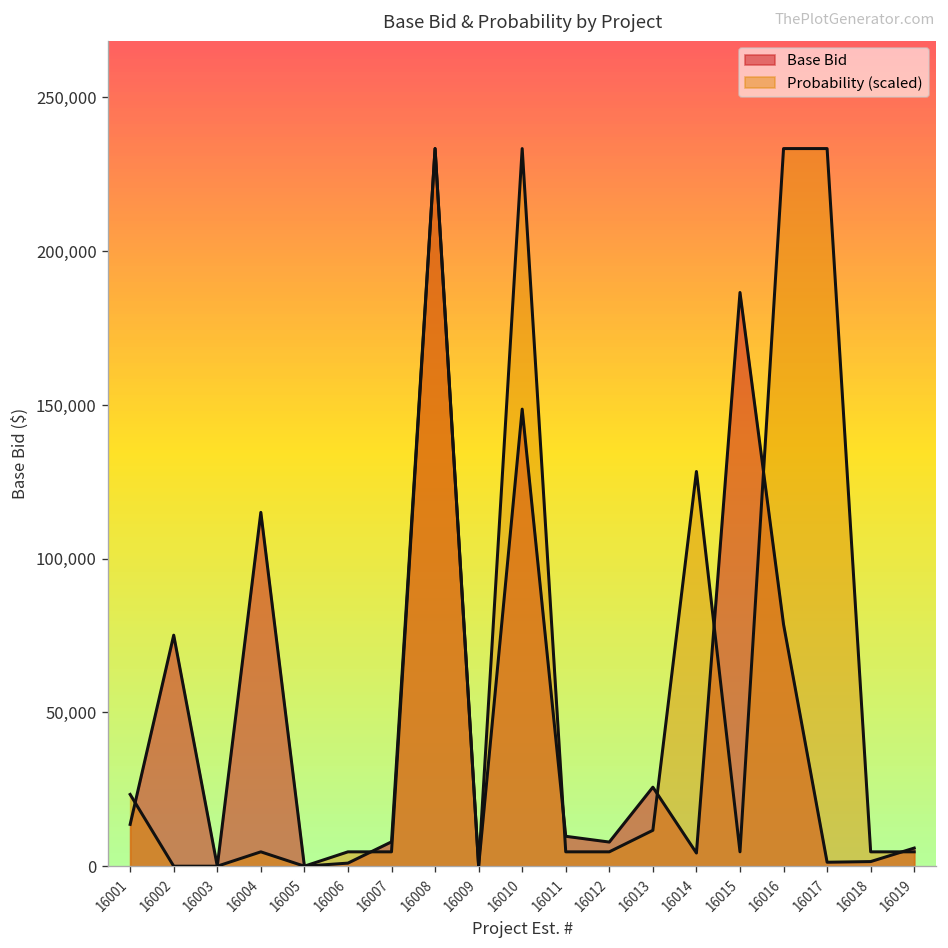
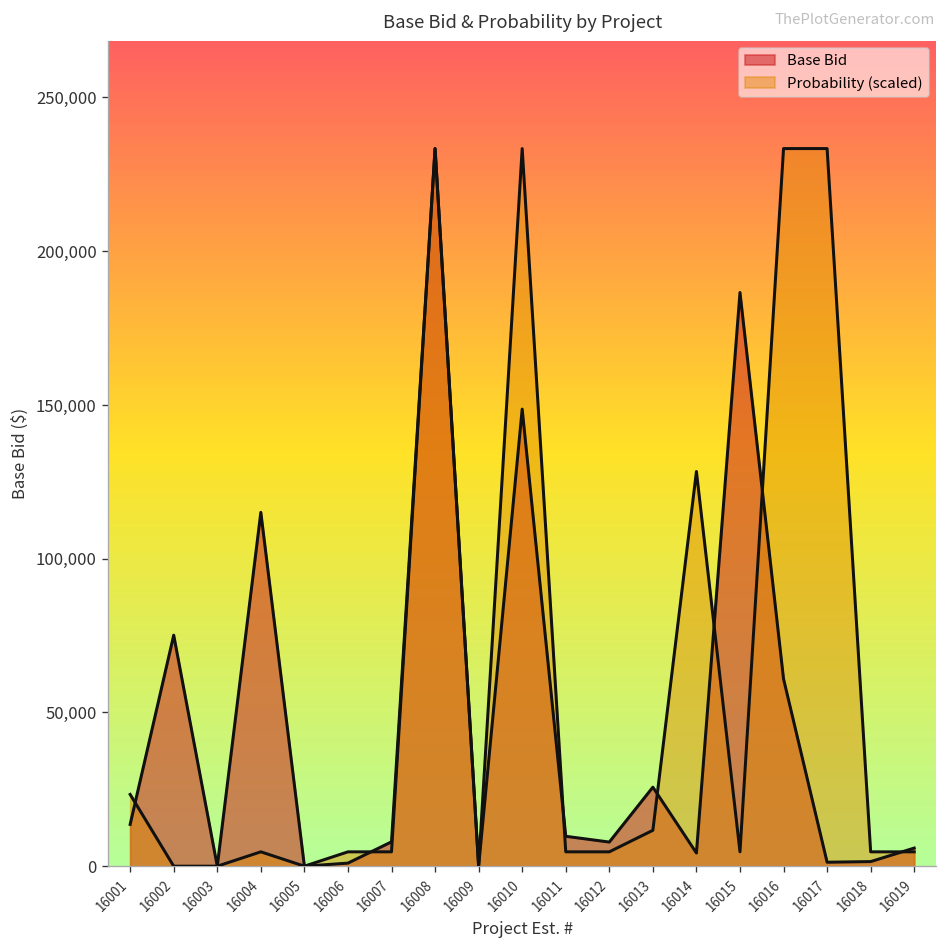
Base Bid, 16016: 79,000 -> 61,000
